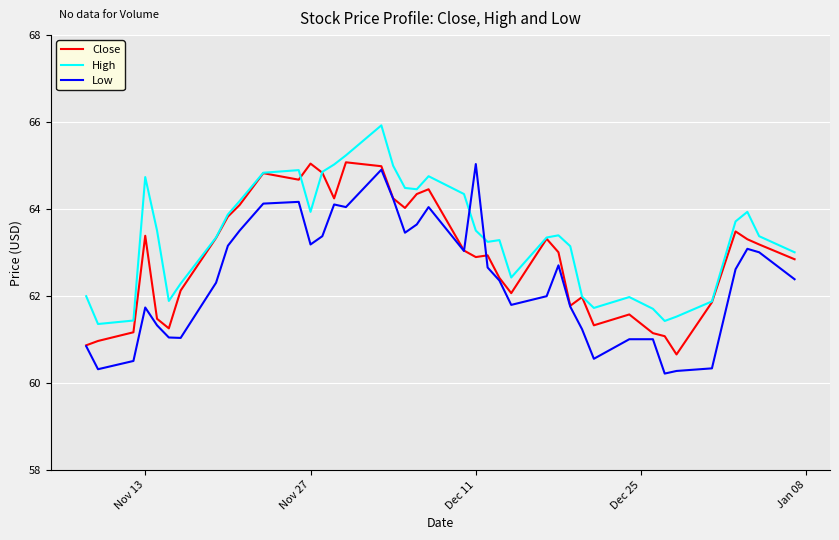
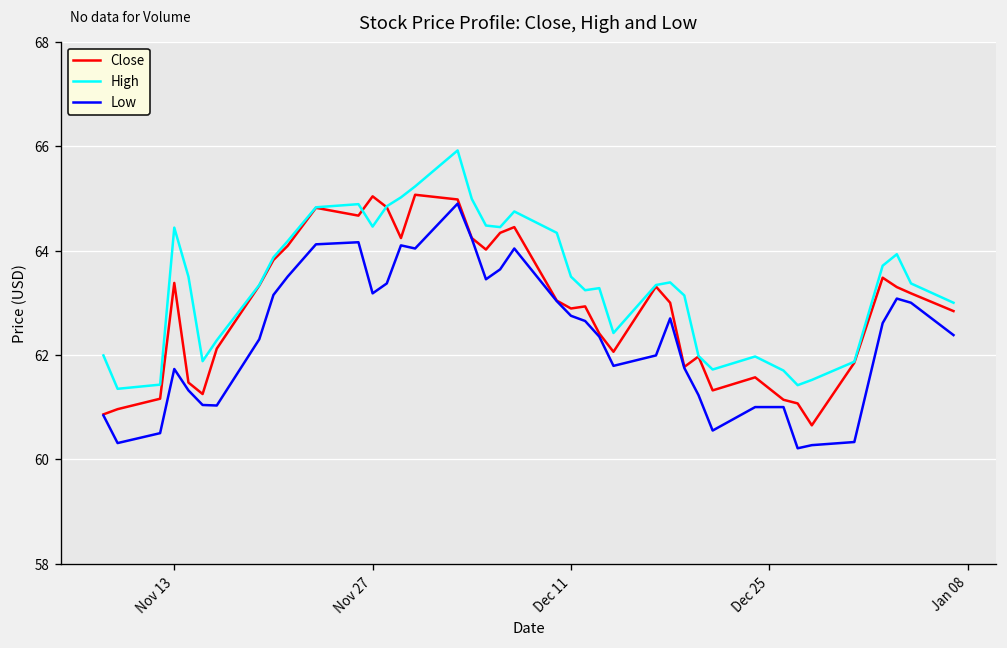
High, Nov 13: 64.7 -> 64.4
High, Nov 27: 63.9 -> 64.5
Low, Dec 11: 65.0 -> 62.8
